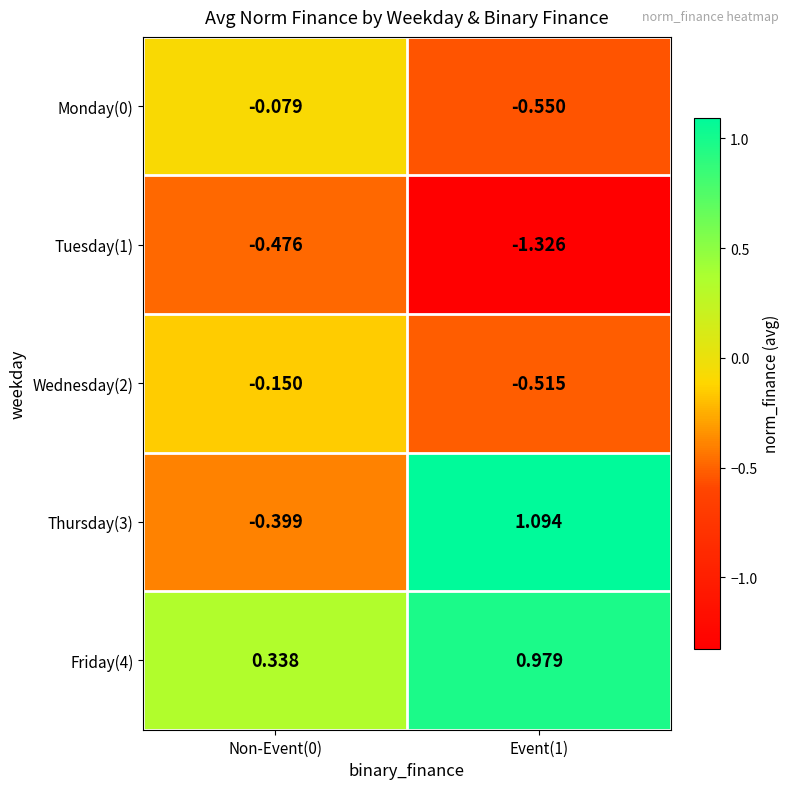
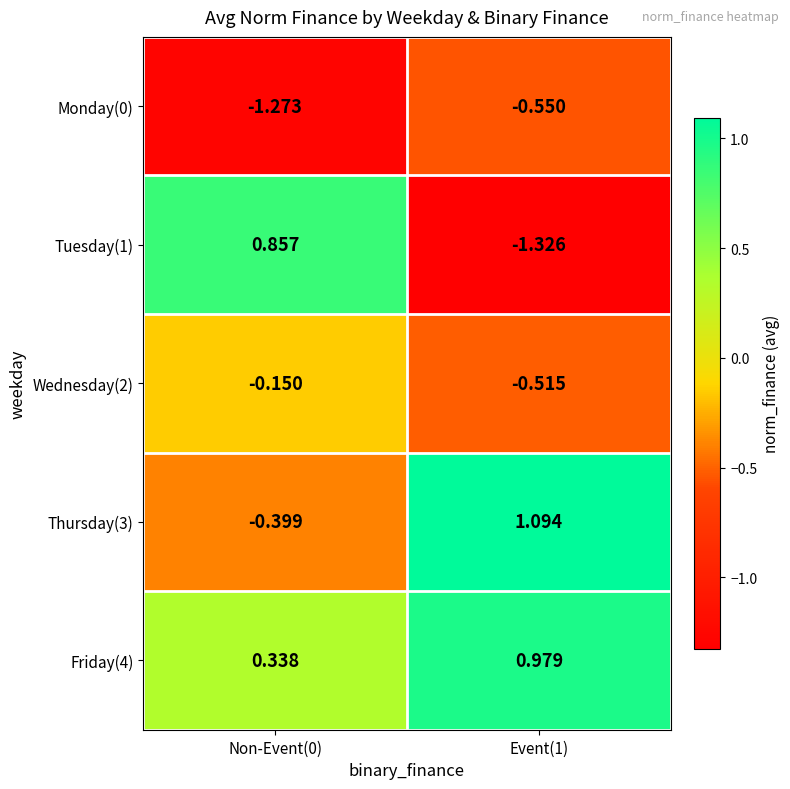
Monday(0), Non-Event(0): -0.079 -> -1.273
Tuesday(1), Non-Event(0): -0.476 -> 0.857
